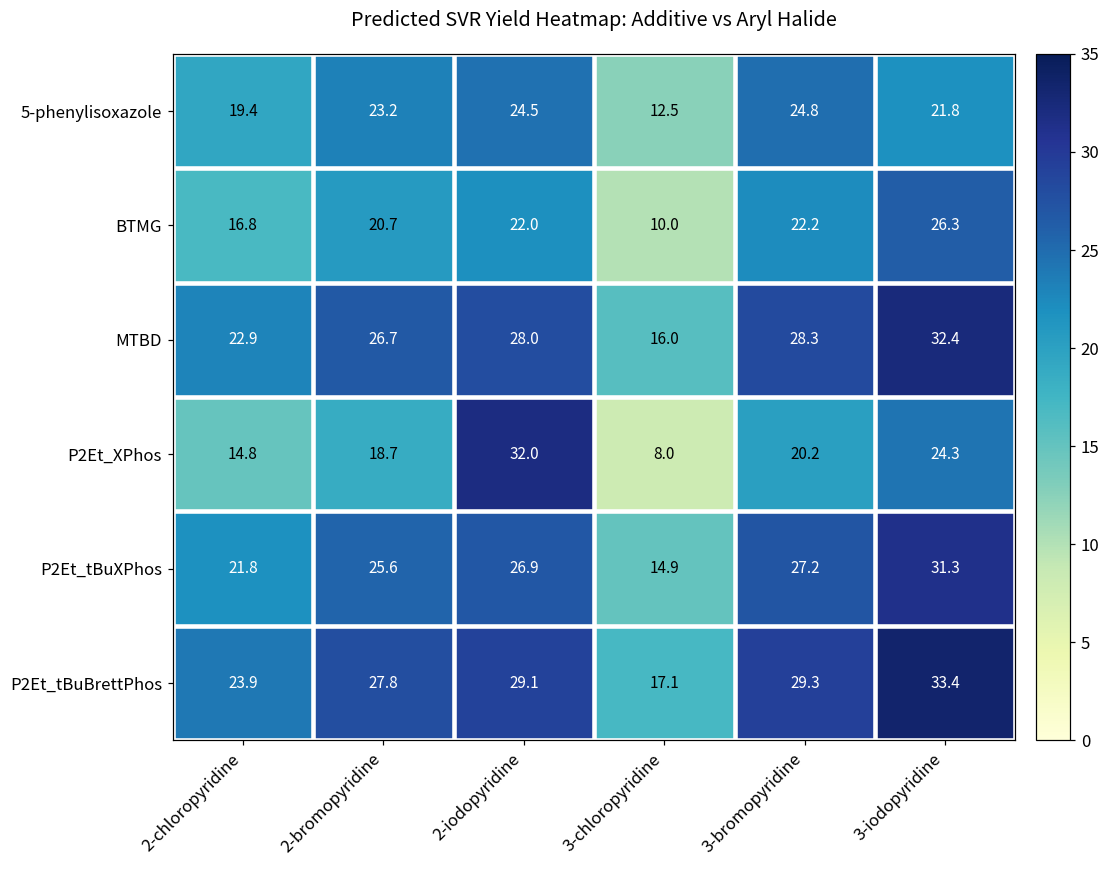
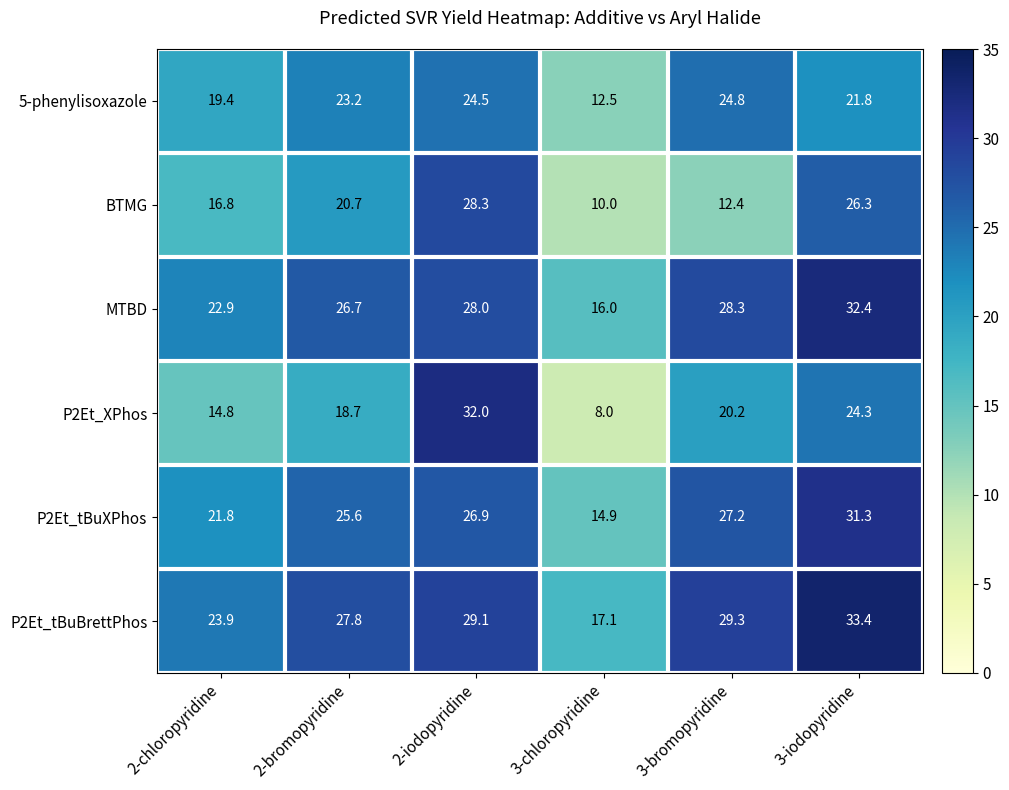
BTMG, 2-iodopyridine: 22.0 -> 28.3
BTMG, 3-bromopyridine: 22.2 -> 12.4
